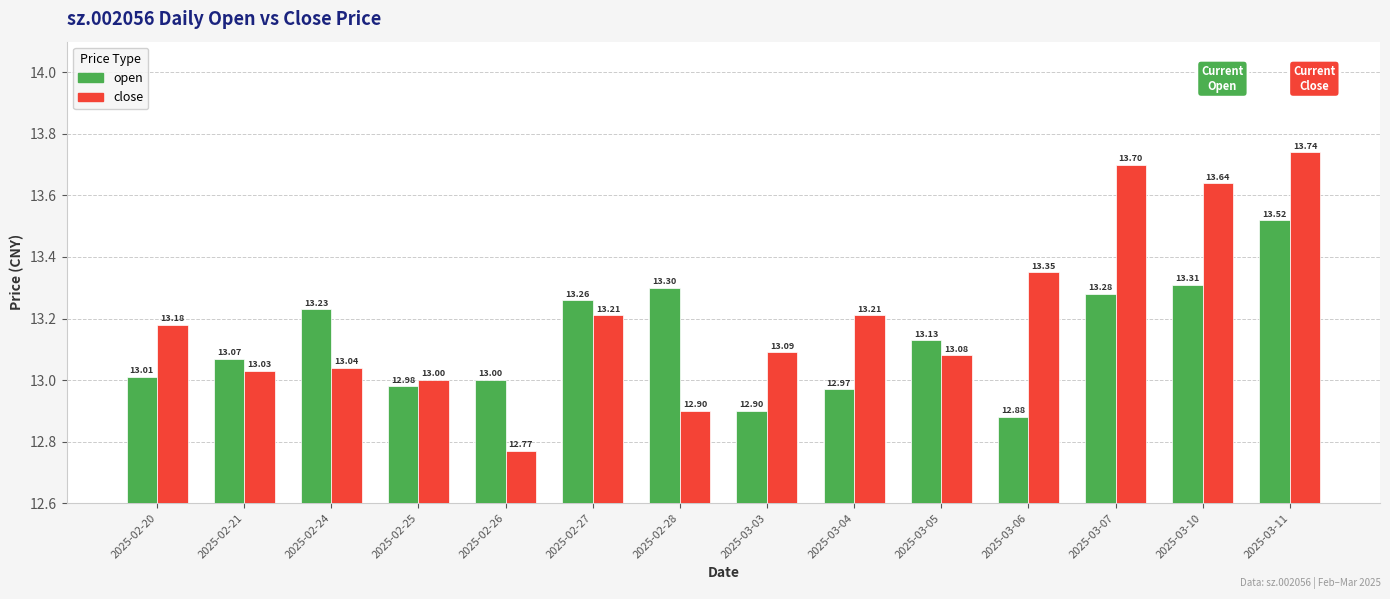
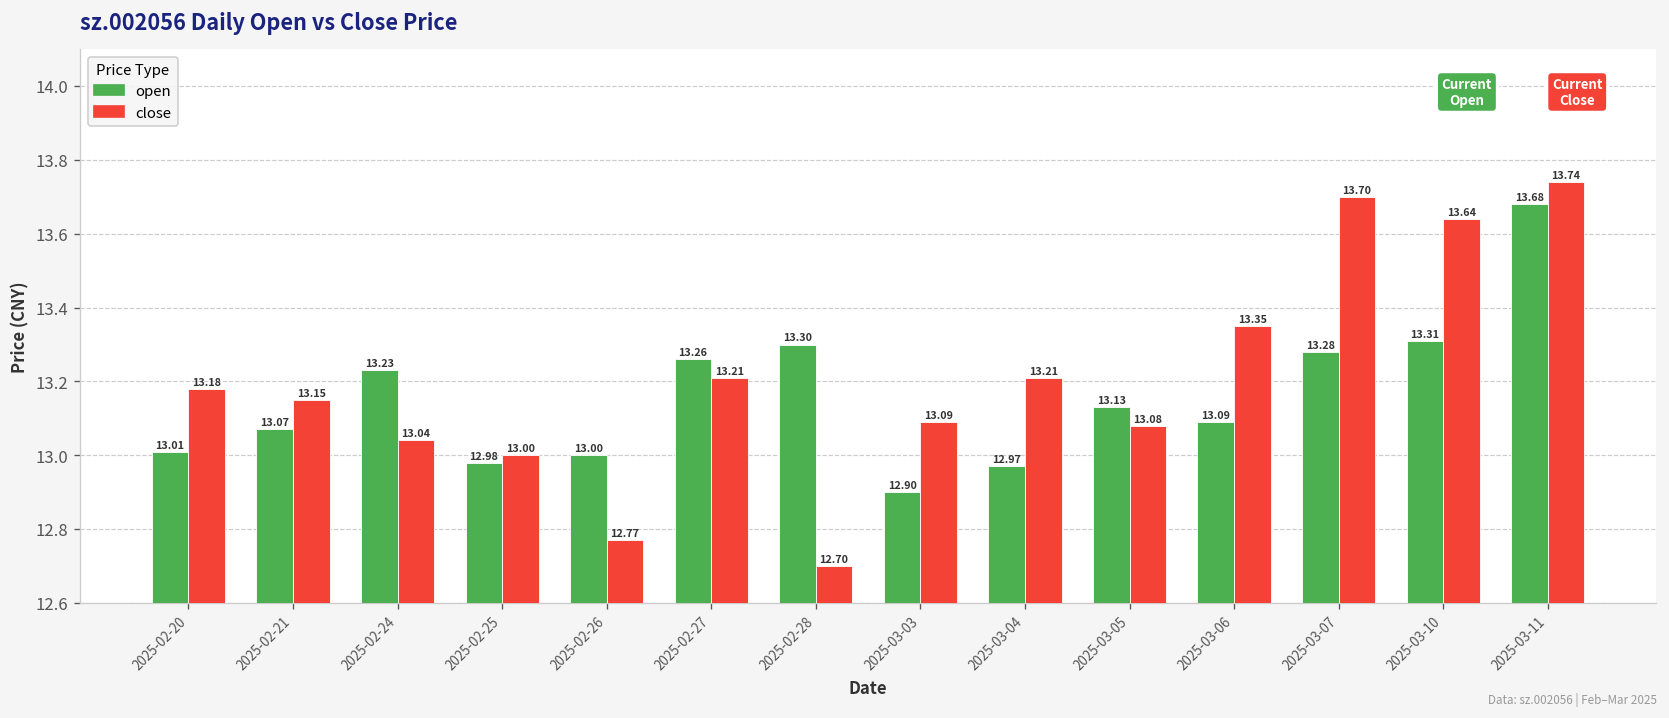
close, 2025-02-21: 13.03 -> 13.15
close, 2025-02-28: 12.90 -> 12.70
open, 2025-03-06: 12.88 -> 13.09
open, 2025-03-11: 13.52 -> 13.68
